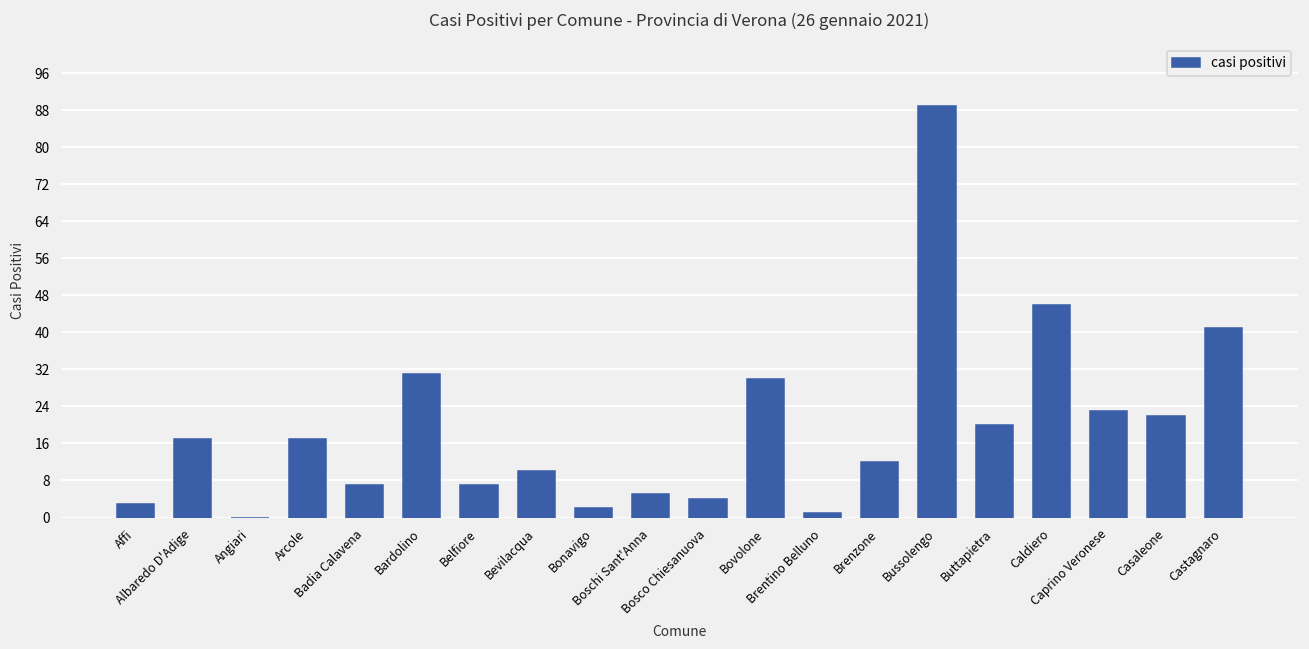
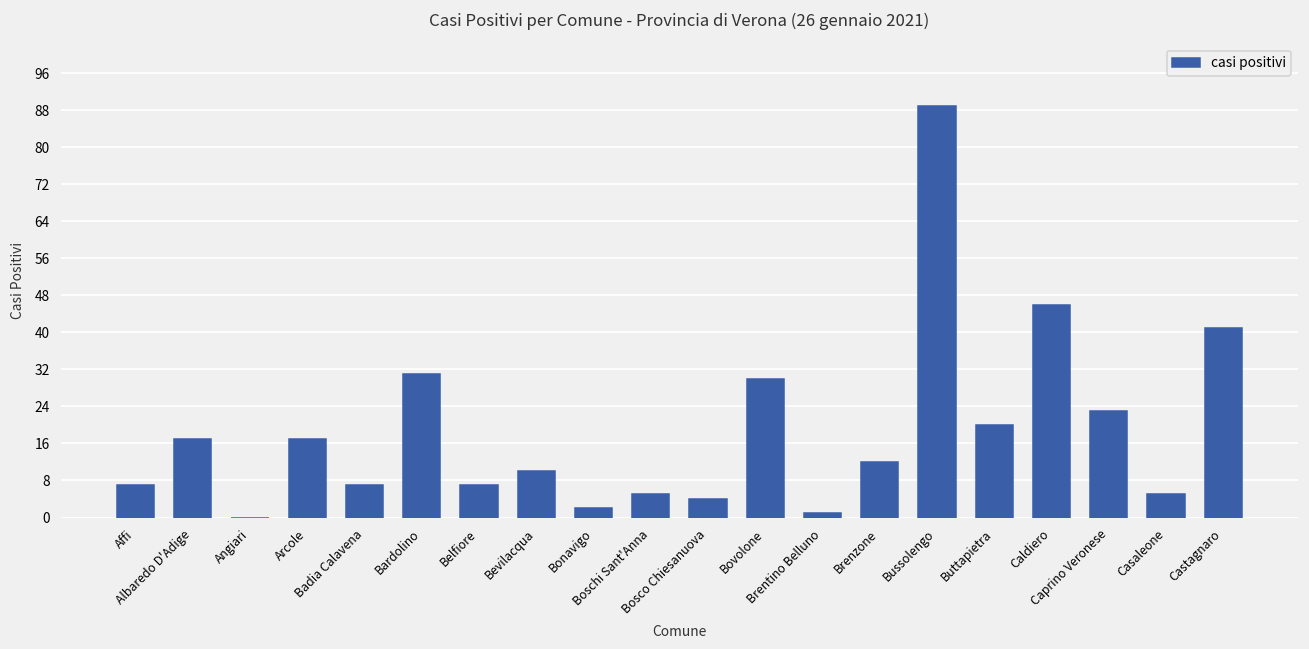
Affi: 3 -> 7
Casaleone: 22 -> 5
